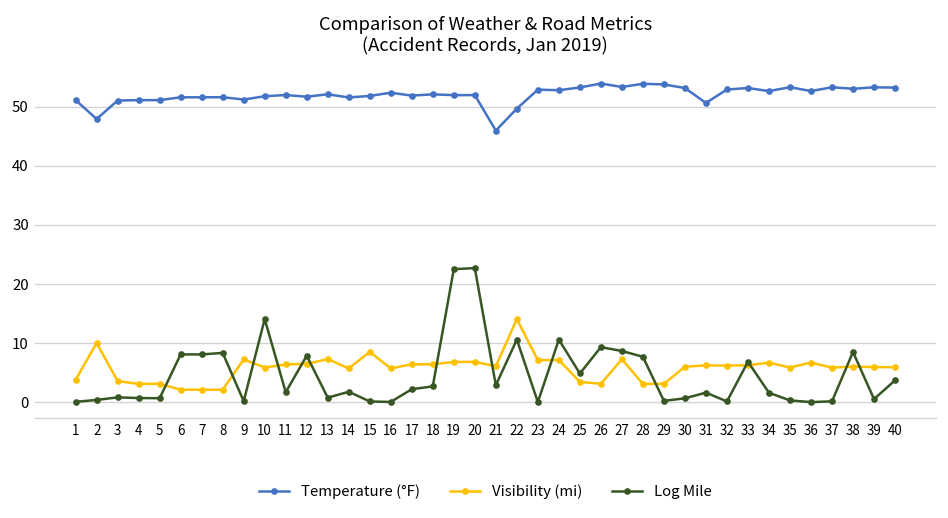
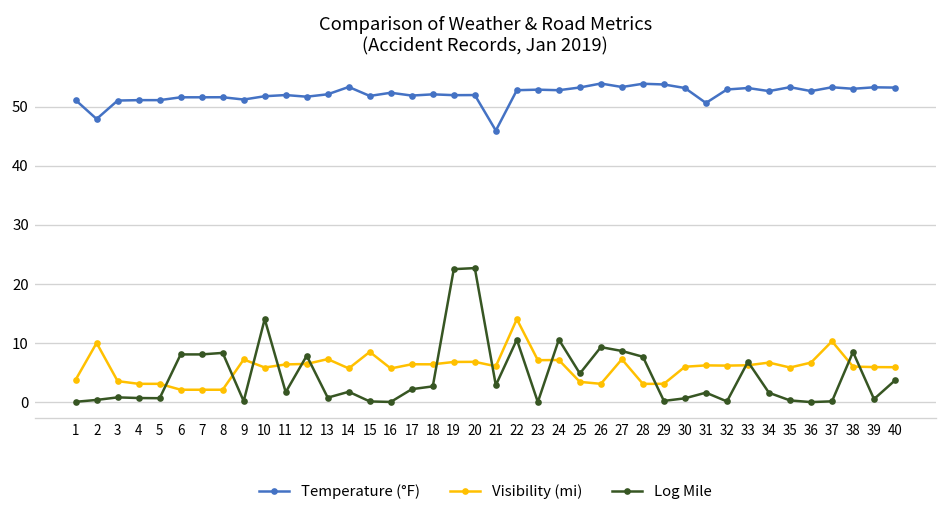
Temperature (°F), 14: 52 -> 53
Temperature (°F), 22: 50 -> 53
Visibility (mi), 37: 6 -> 10
